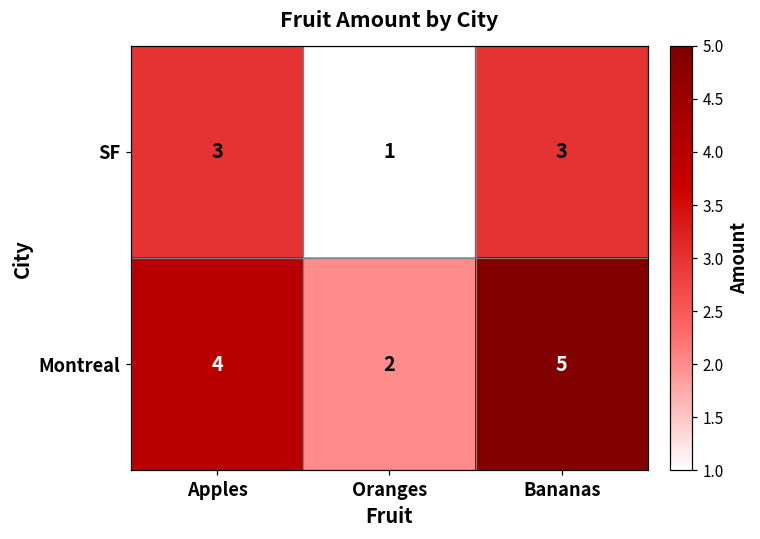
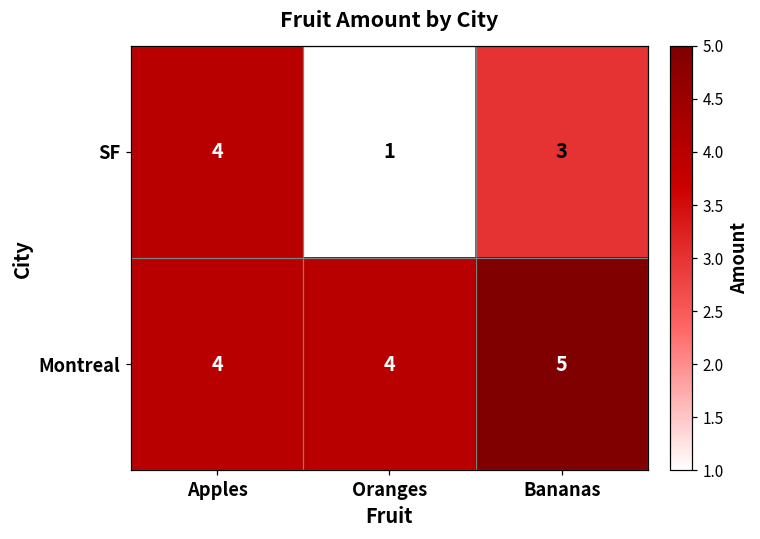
SF, Apples: 3 -> 4
Montreal, Oranges: 2 -> 4
